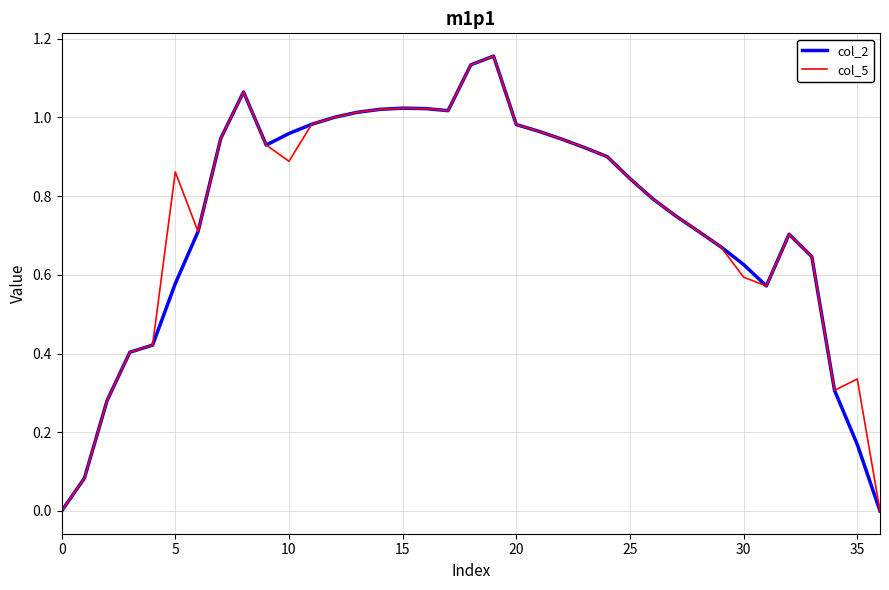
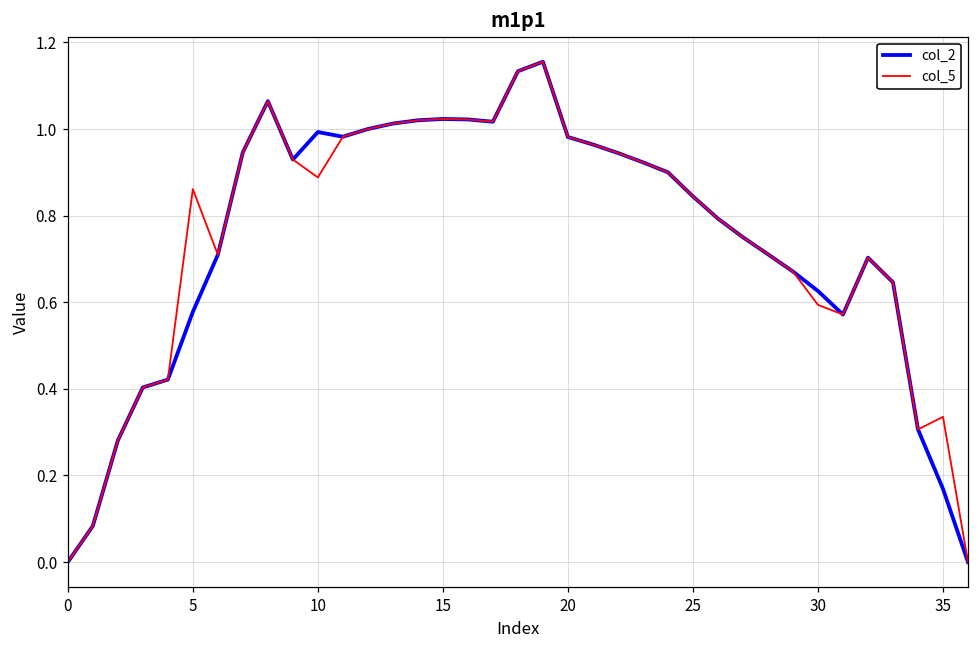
col_2, 10: 0.96 -> 0.99
